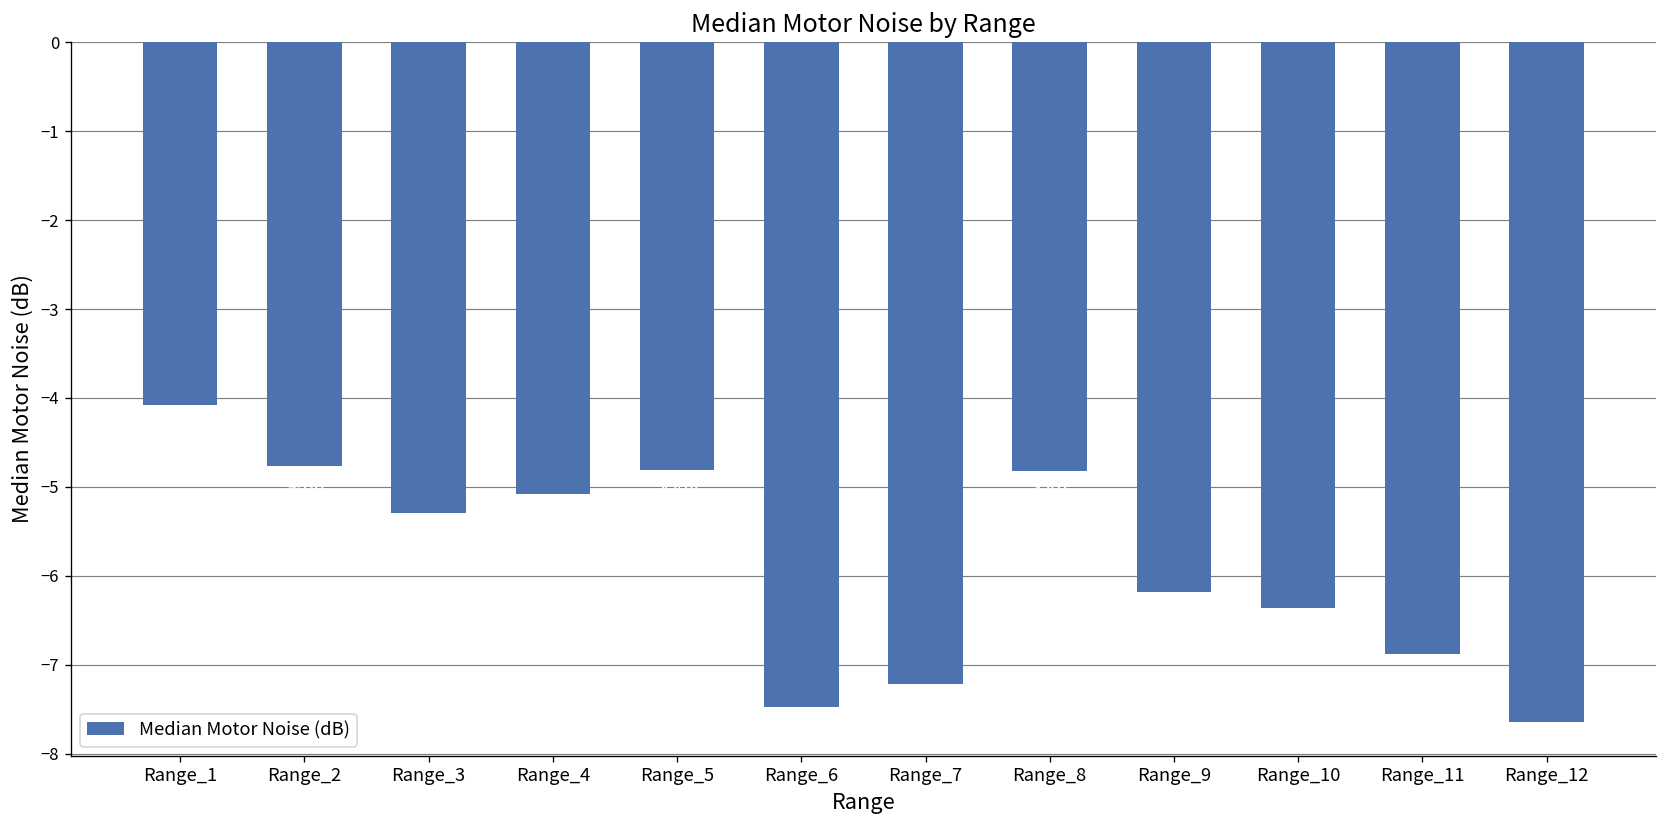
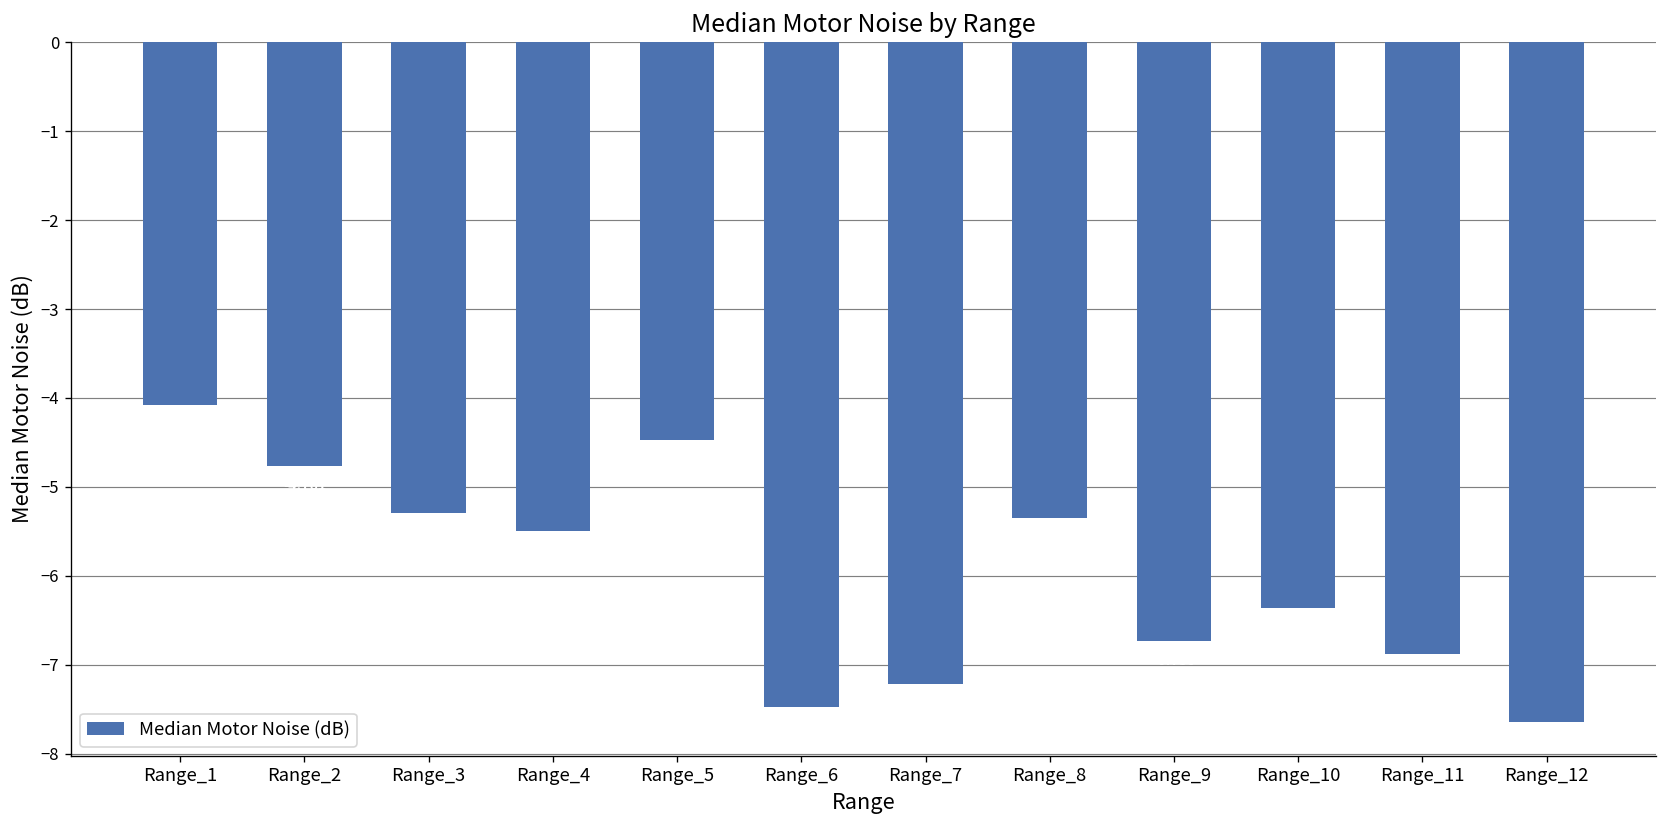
Range_4: -5.1 -> -5.5
Range_5: -4.8 -> -4.5
Range_8: -4.8 -> -5.4
Range_9: -6.2 -> -6.7
